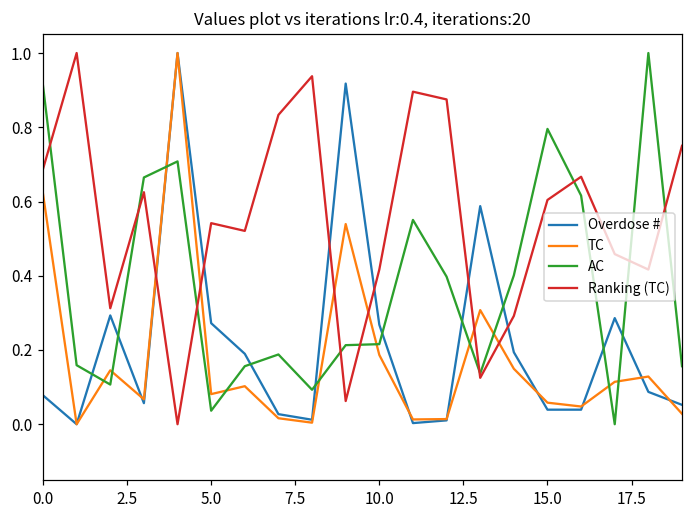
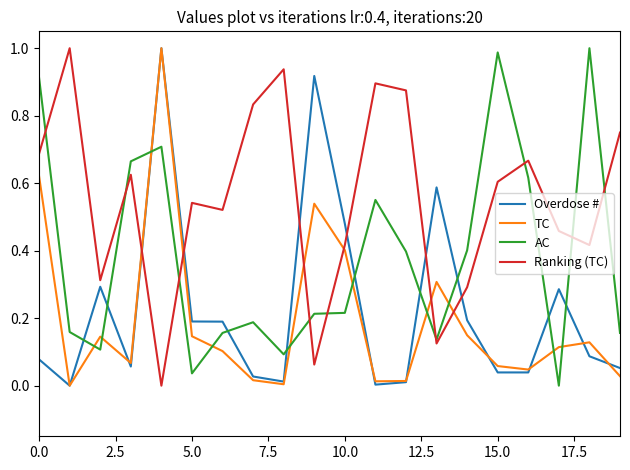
Overdose #, 5.0: 0.27 -> 0.19
TC, 5.0: 0.08 -> 0.15
Overdose #, 10.0: 0.27 -> 0.48
TC, 10.0: 0.19 -> 0.40
AC, 15.0: 0.80 -> 0.99
